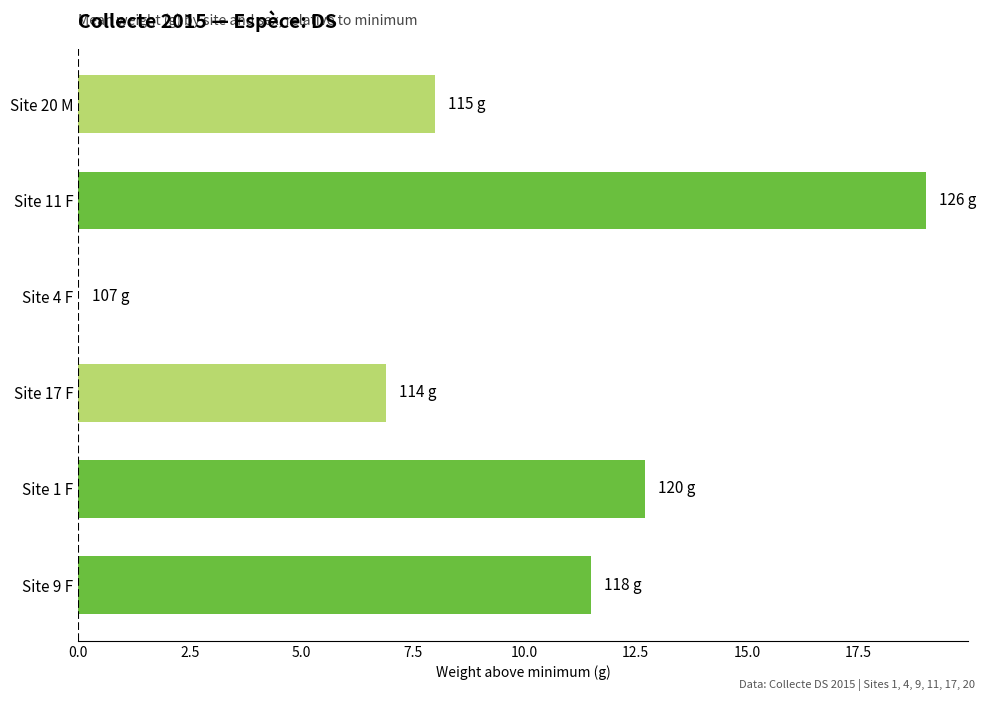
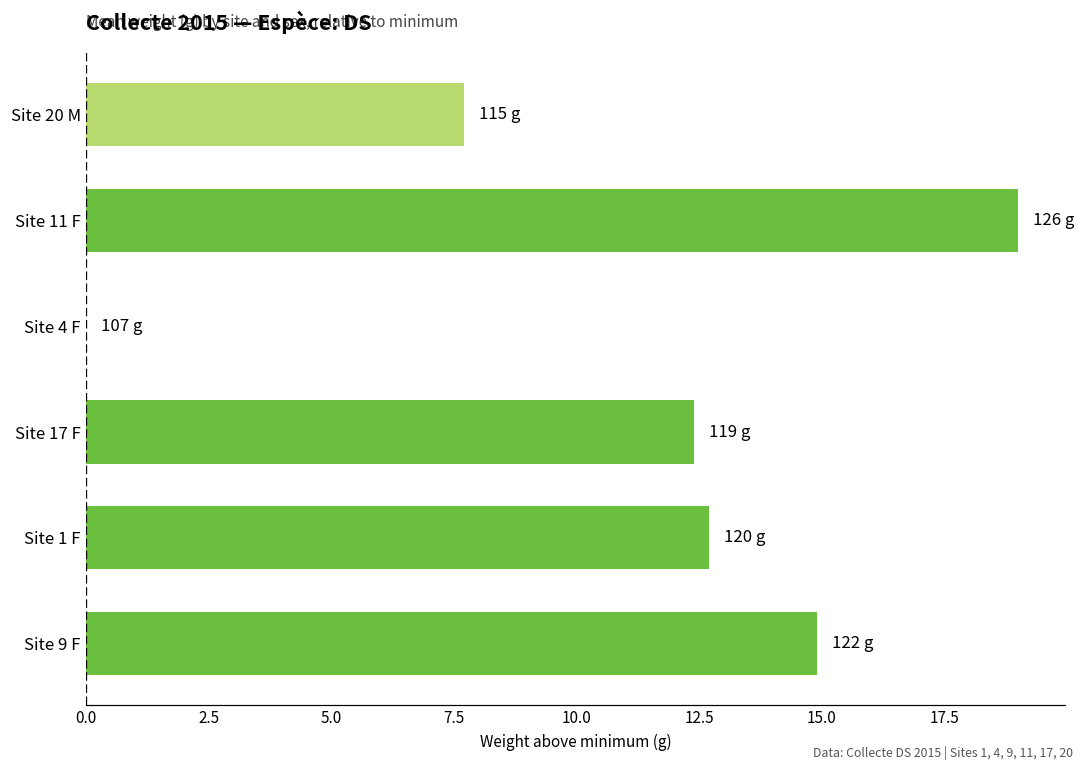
Site 20 M: 8.0 -> 7.7
Site 17 F: 114 -> 119
Site 9 F: 118 -> 122
